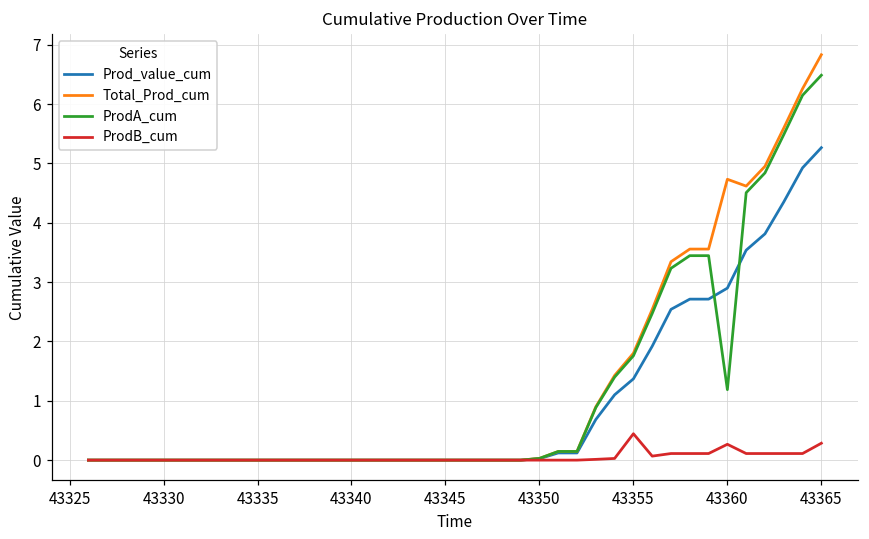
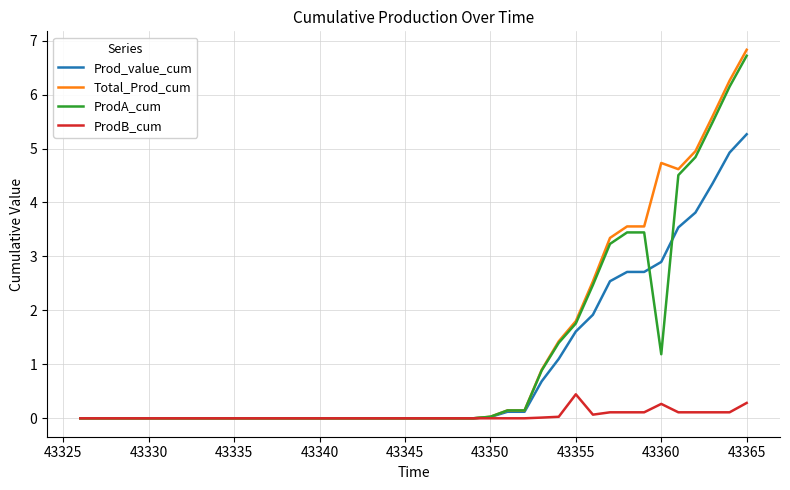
Prod_value_cum, 43355: 1.4 -> 1.6
ProdA_cum, 43365: 6.5 -> 6.7
